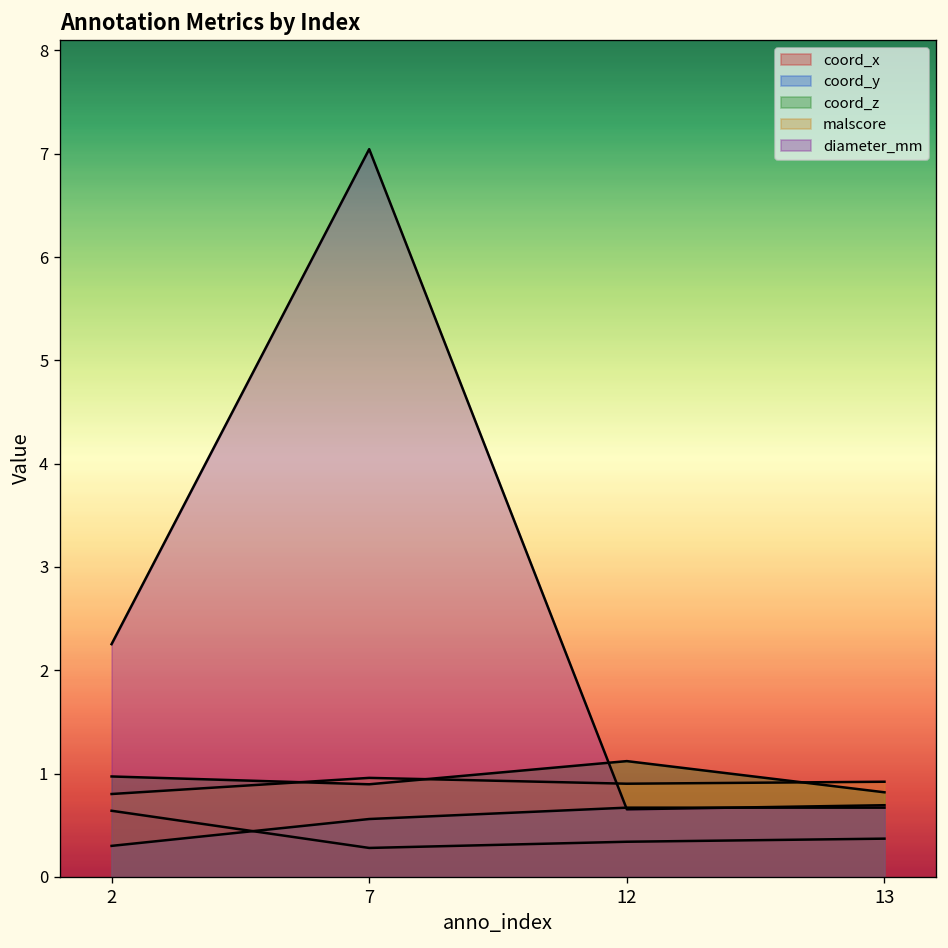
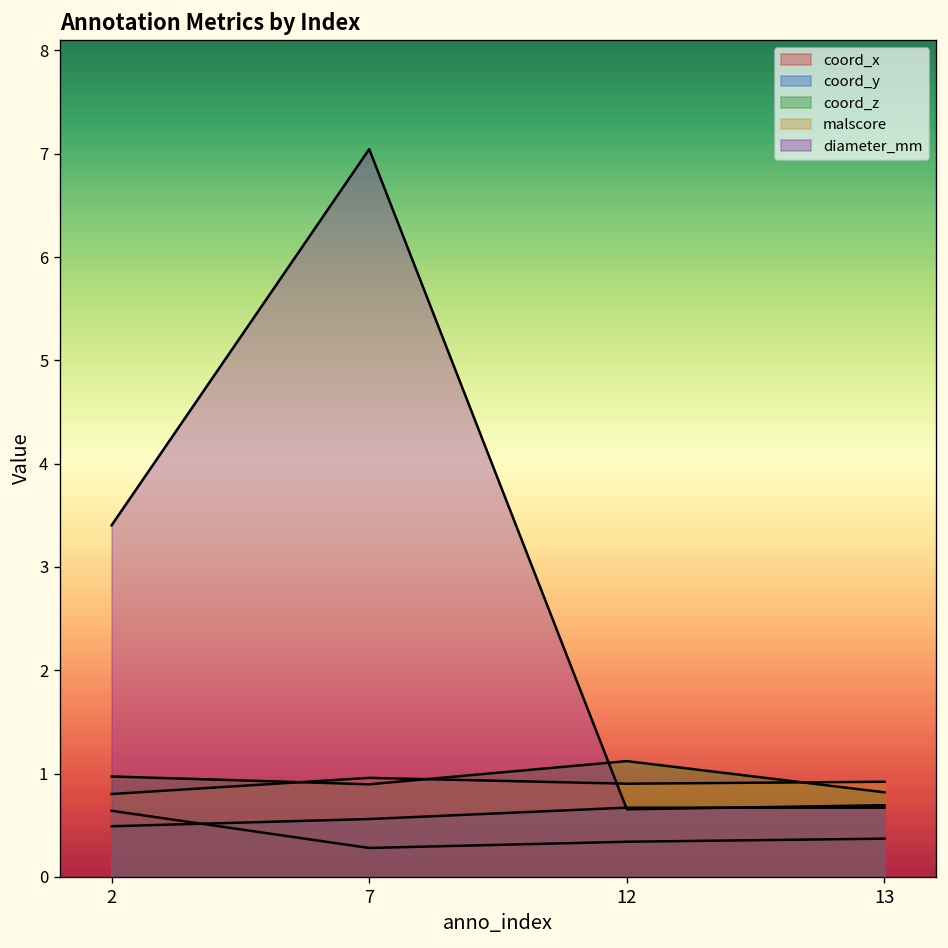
coord_y, 2: 0.3 -> 0.5
diameter_mm, 2: 2.3 -> 3.4
